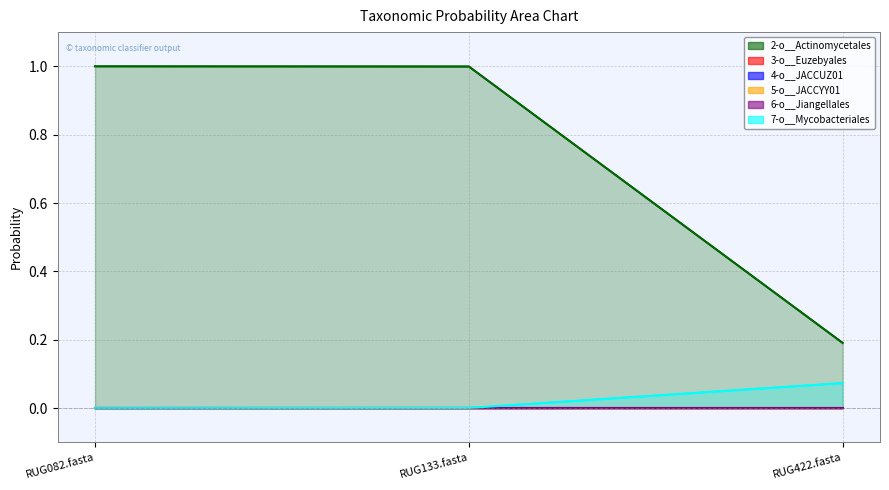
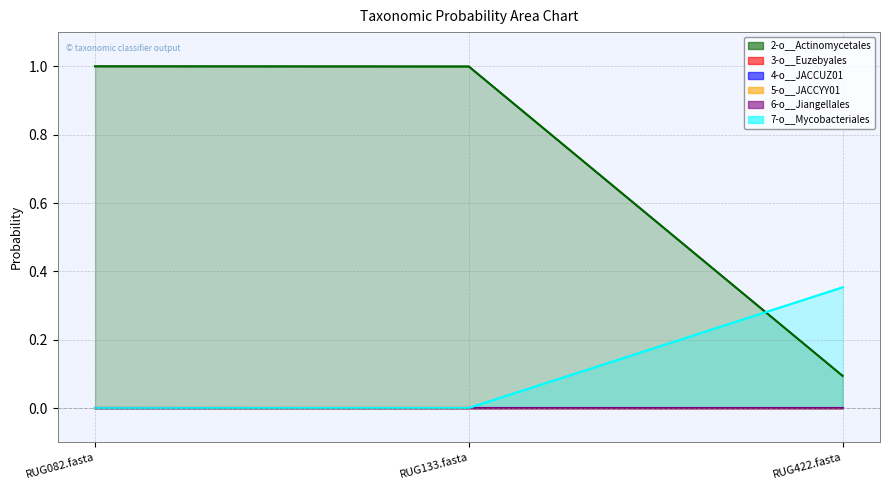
2-o__Actinomycetales, RUG422.fasta: 0.19 -> 0.09
7-o__Mycobacteriales, RUG422.fasta: 0.07 -> 0.35
